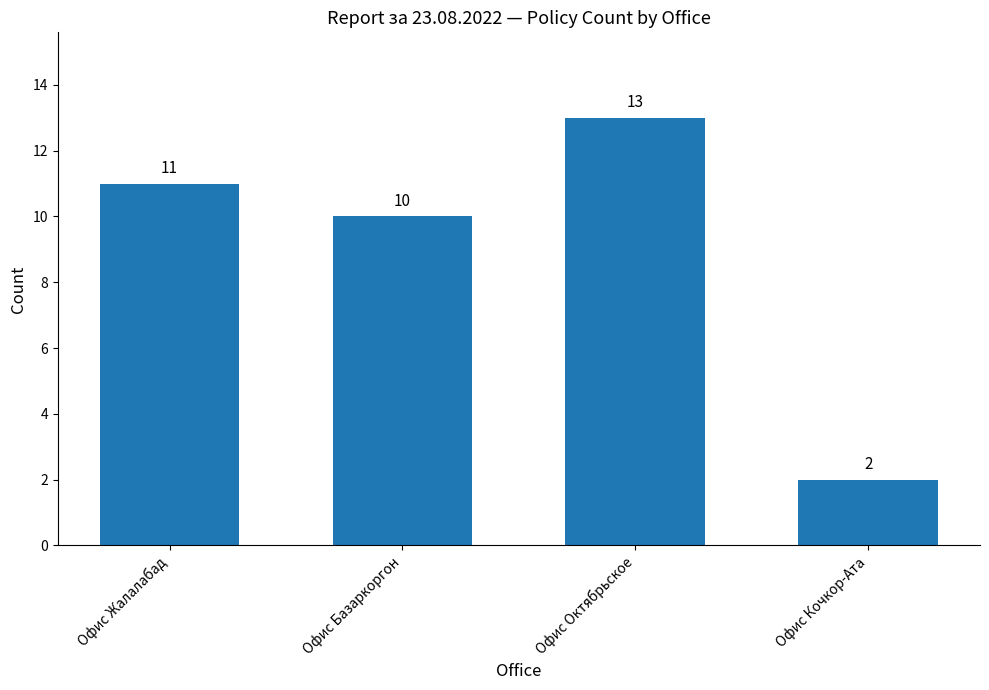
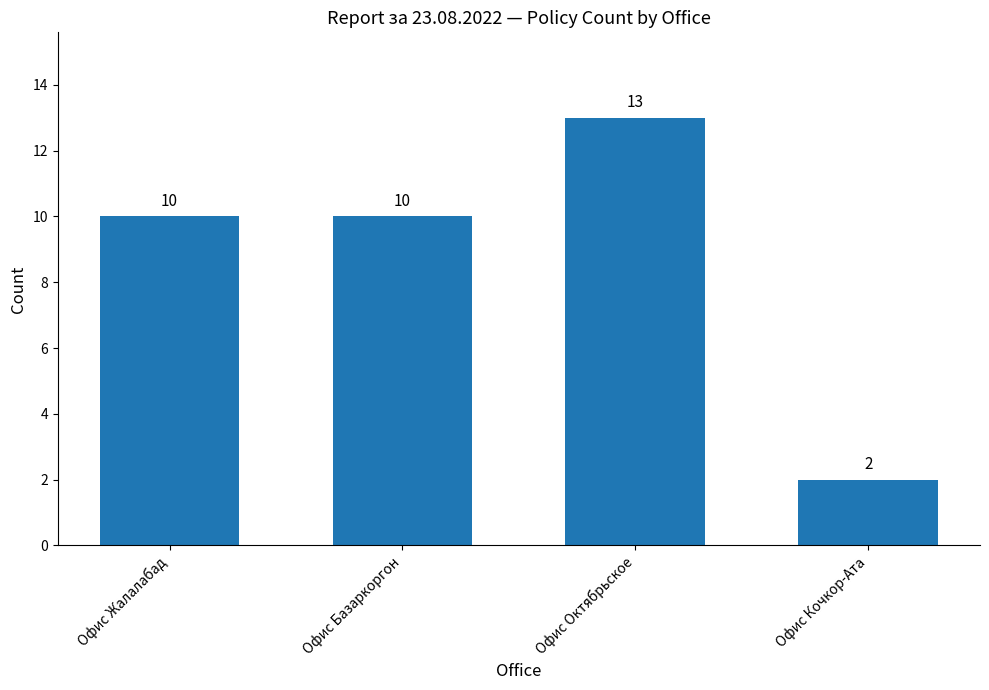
Офис Жалалабад: 11 -> 10
